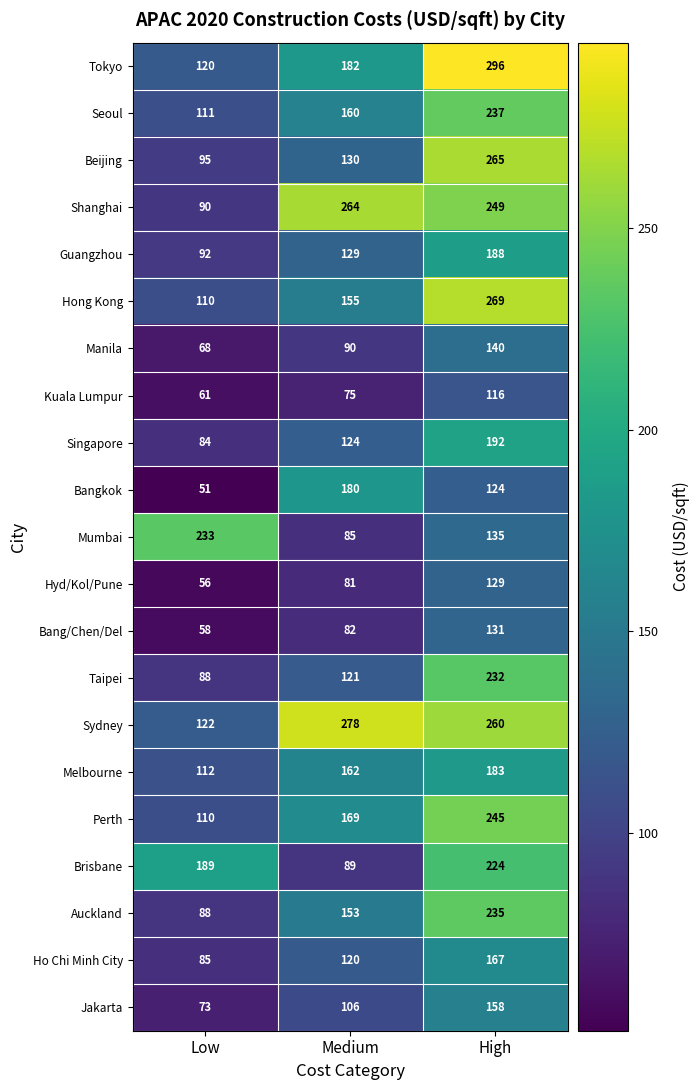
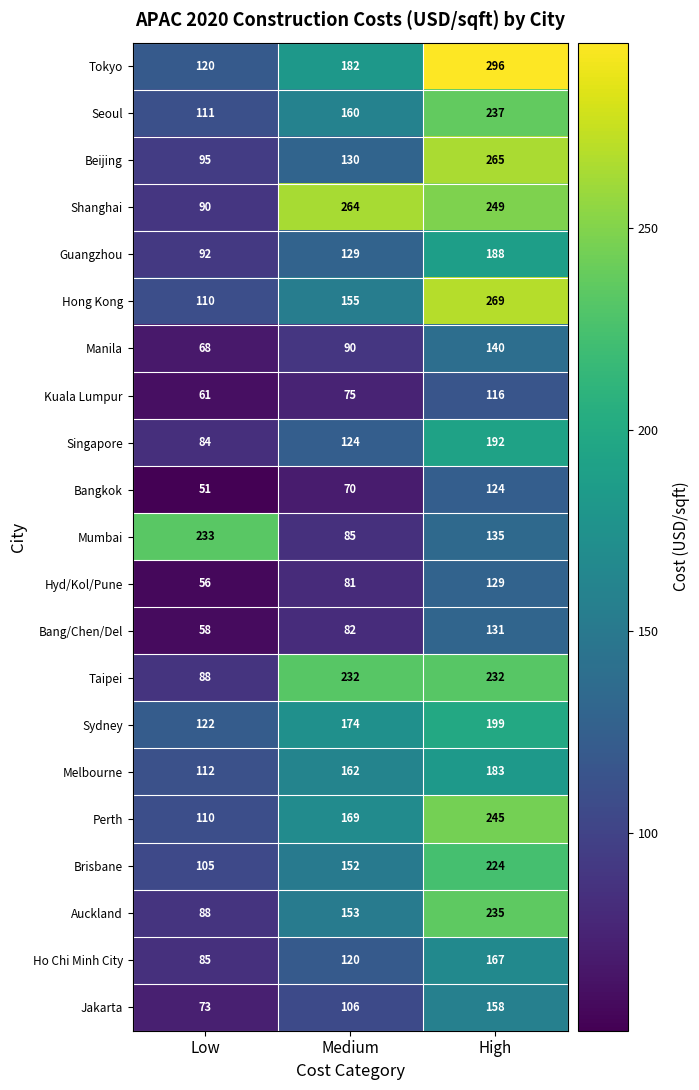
Bangkok, Medium: 180 -> 70
Taipei, Medium: 121 -> 232
Sydney, Medium: 278 -> 174
Sydney, High: 260 -> 199
Brisbane, Low: 189 -> 105
Brisbane, Medium: 89 -> 152
